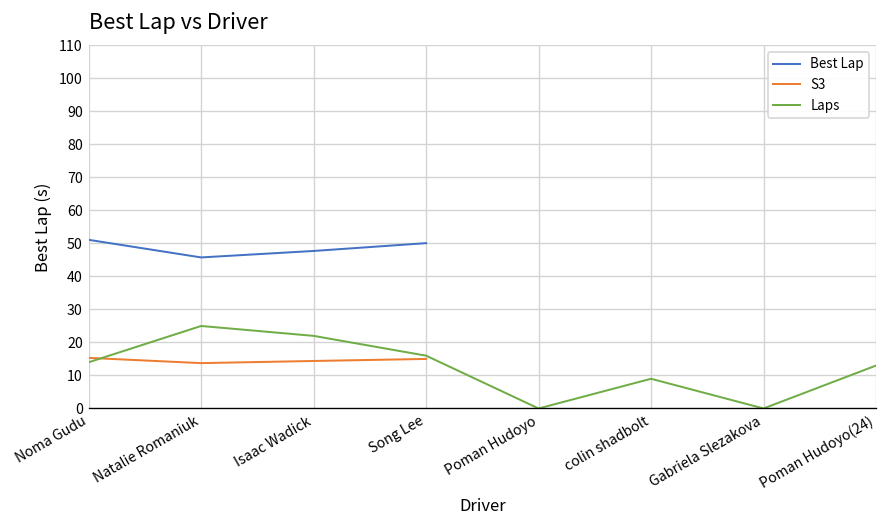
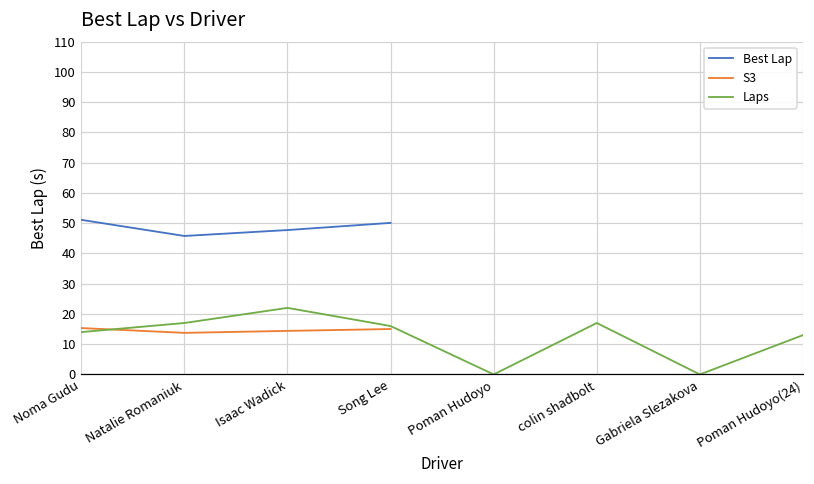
Laps, Natalie Romaniuk: 25 -> 17
Laps, colin shadbolt: 9 -> 17
